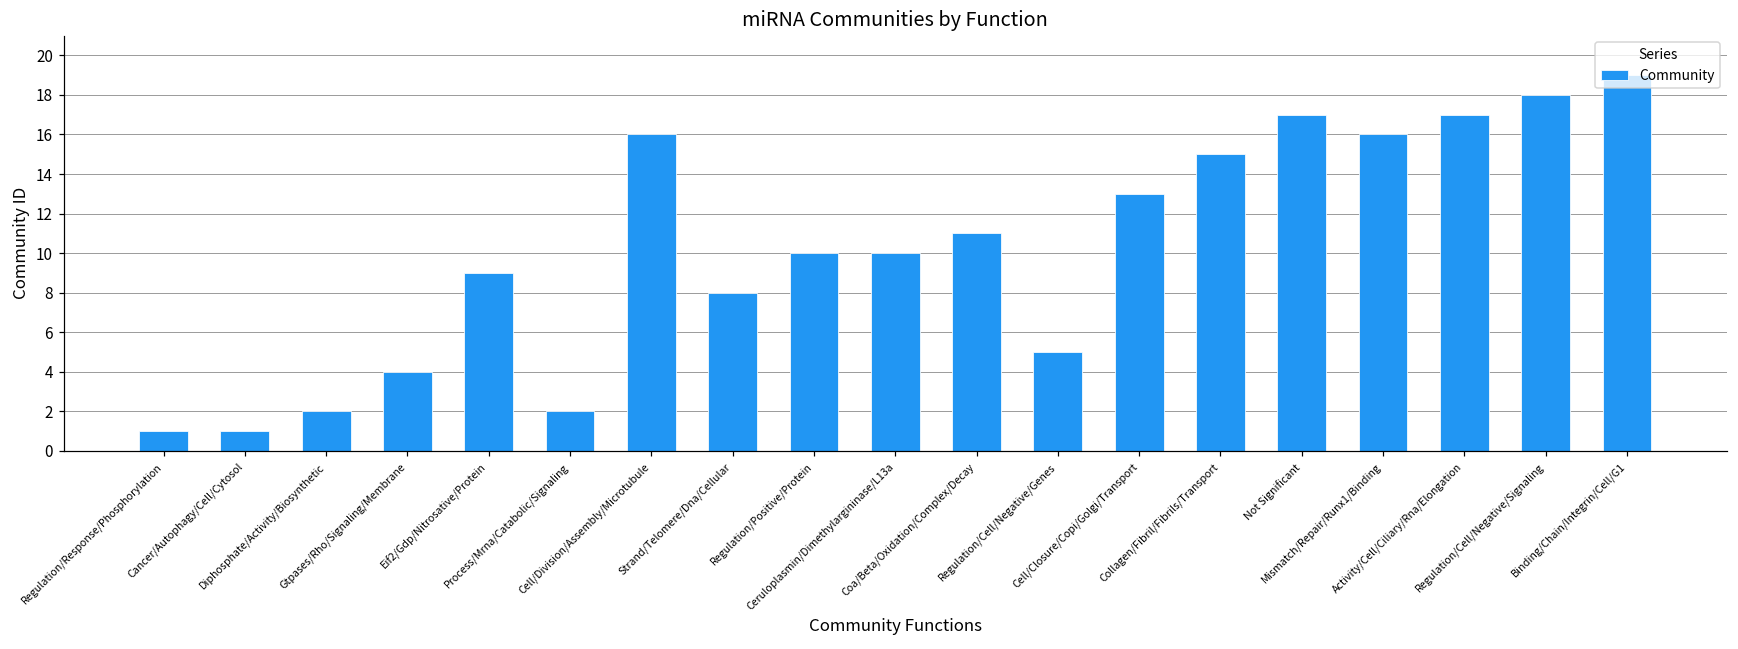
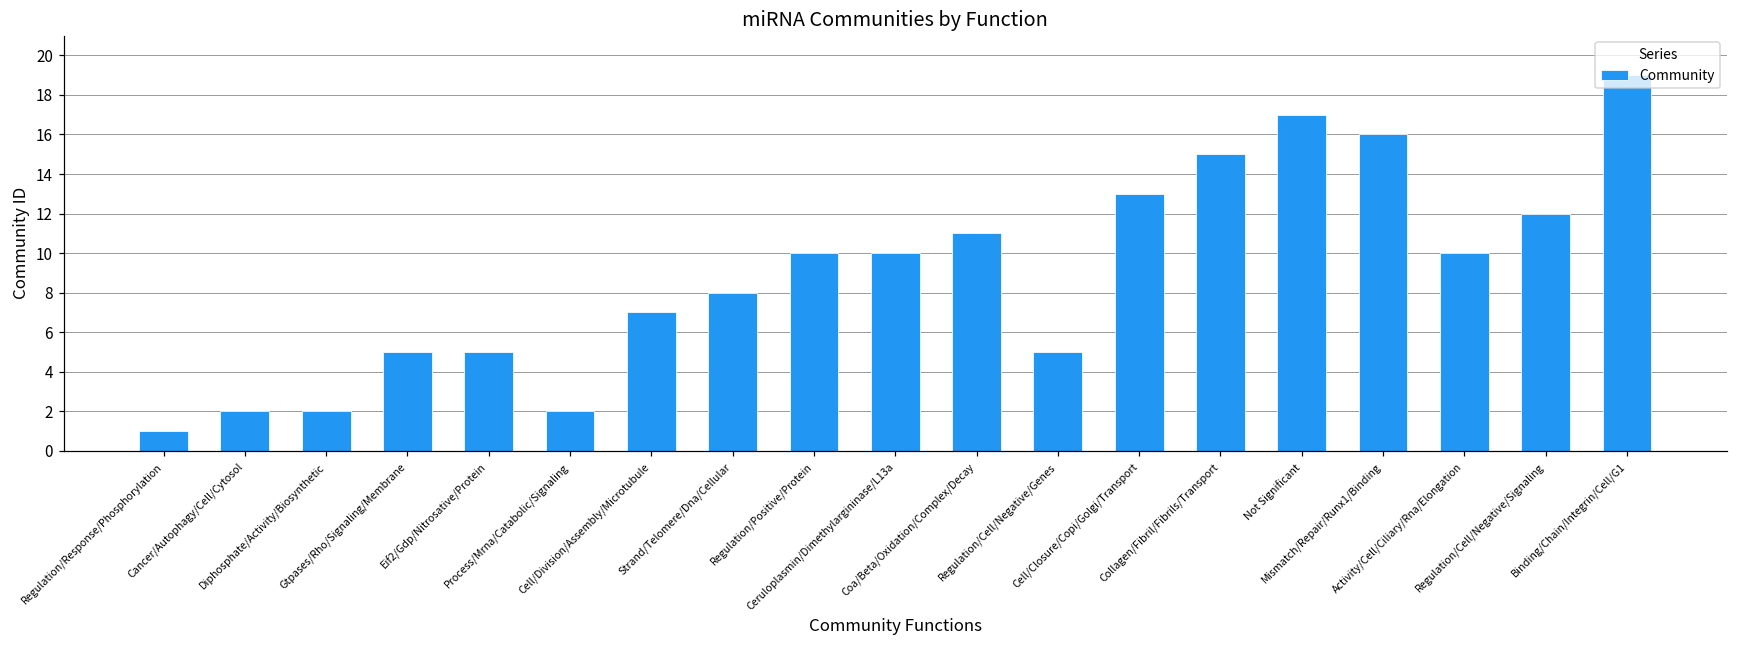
Cancer/Autophagy/Cell/Cytosol: 1 -> 2
Gtpases/Rho/Signaling/Membrane: 4 -> 5
Eif2/Gdp/Nitrosative/Protein: 9 -> 5
Cell/Division/Assembly/Microtubule: 16 -> 7
Activity/Cell/Ciliary/Rna/Elongation: 17 -> 10
Regulation/Cell/Negative/Signaling: 18 -> 12
